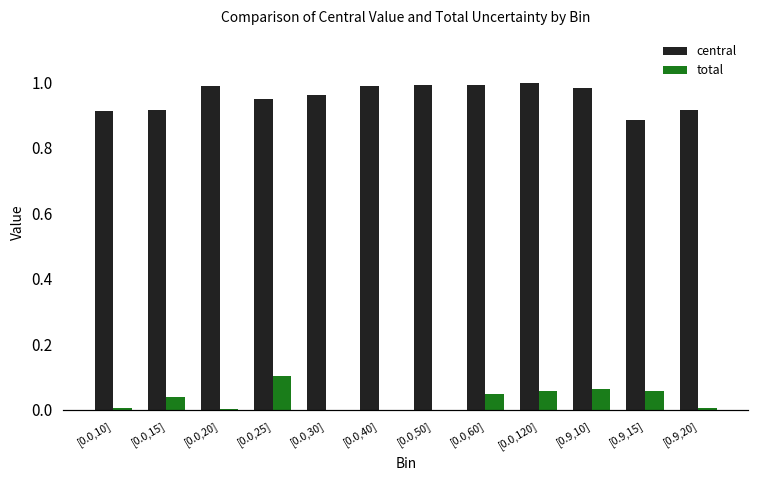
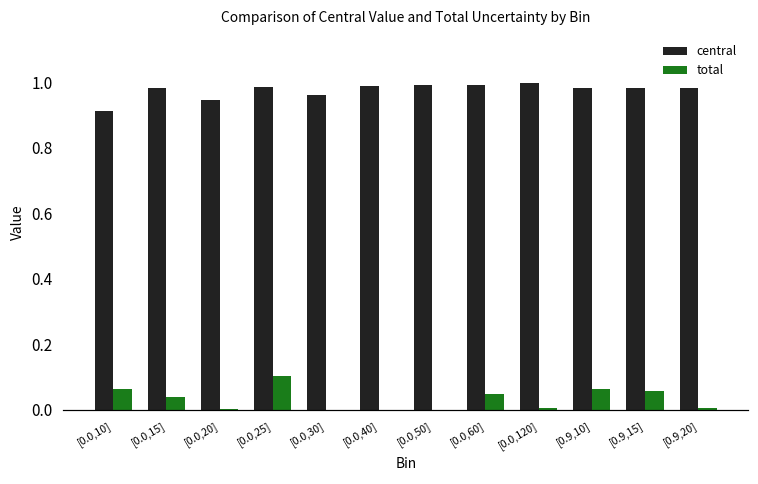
total, [0.0,10]: 0.01 -> 0.06
central, [0.0,15]: 0.92 -> 0.98
central, [0.0,20]: 0.99 -> 0.95
central, [0.0,25]: 0.95 -> 0.98
total, [0.0,120]: 0.06 -> 0.01
central, [0.9,15]: 0.89 -> 0.98
central, [0.9,20]: 0.92 -> 0.98
